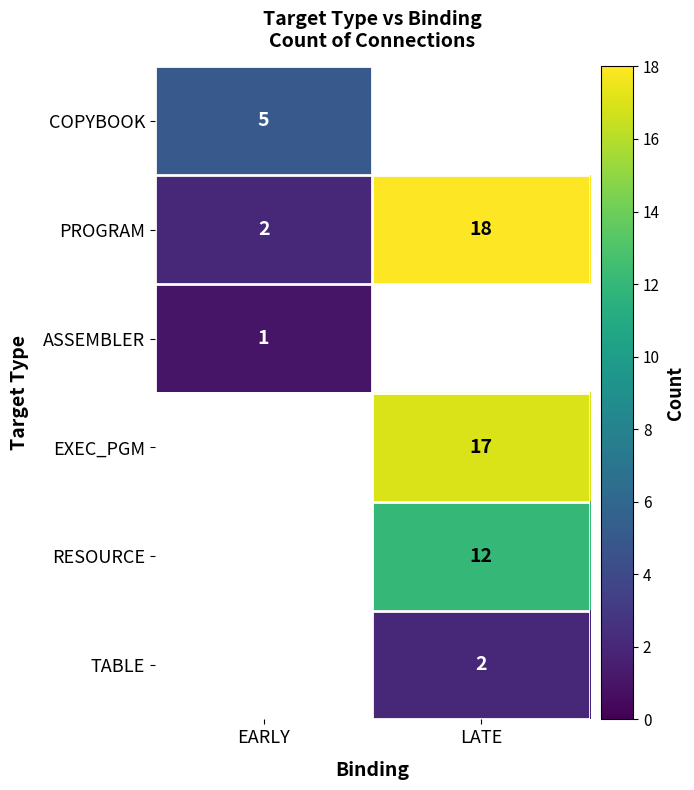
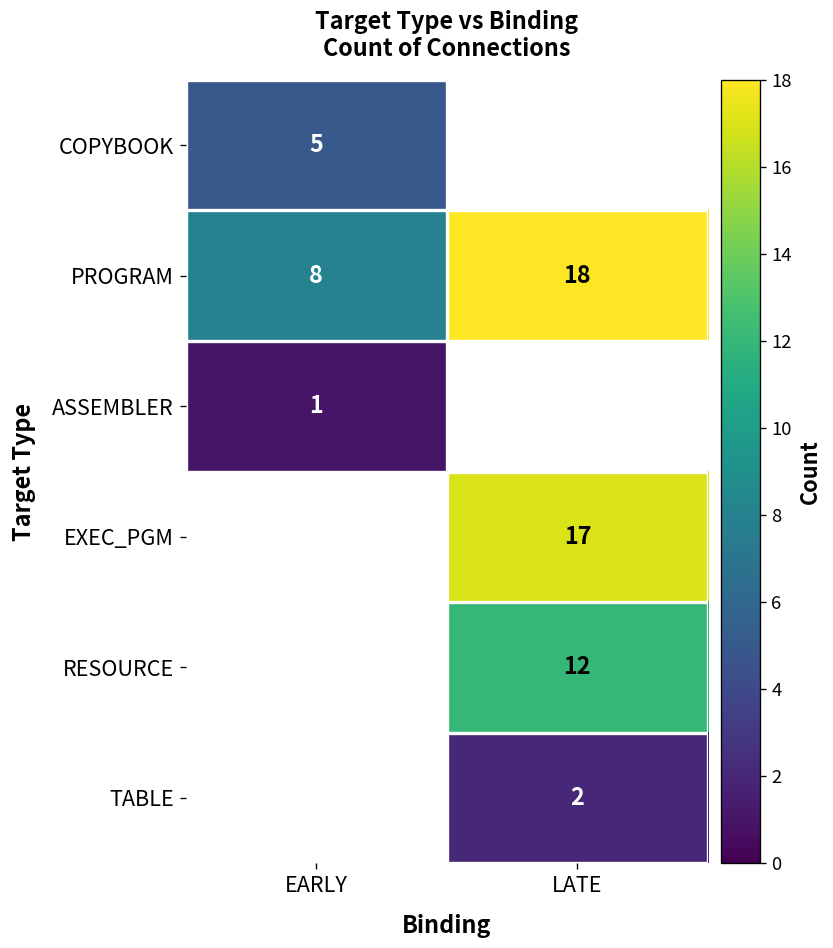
PROGRAM, EARLY: 2 -> 8
